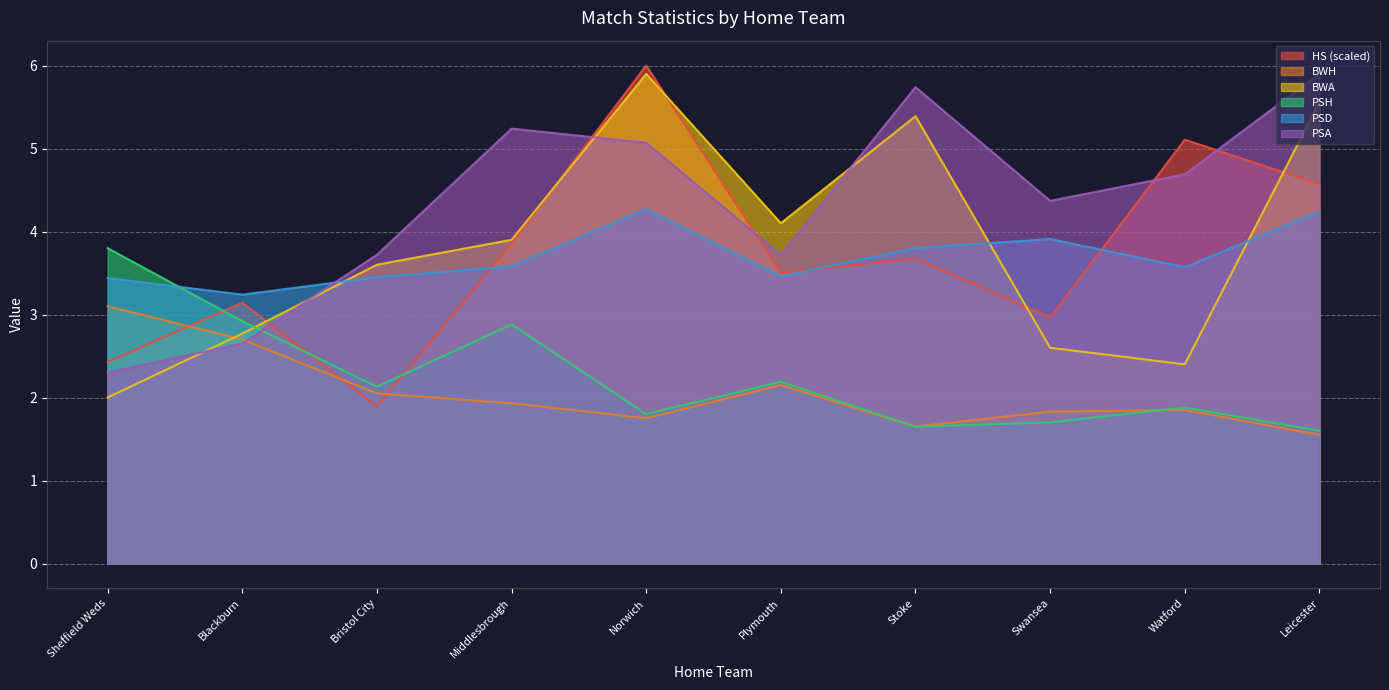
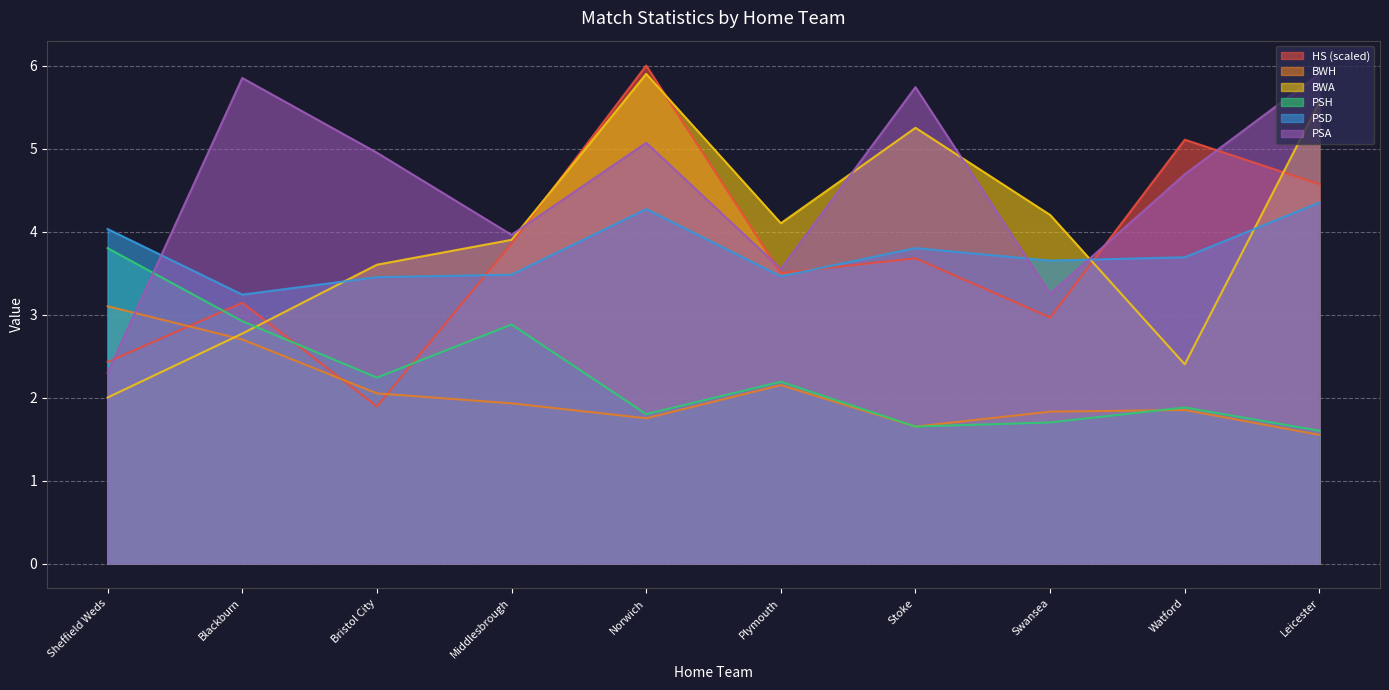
PSD, Sheffield Weds: 3.4 -> 4.0
PSA, Blackburn: 2.7 -> 5.9
PSH, Bristol City: 2.1 -> 2.2
PSA, Bristol City: 3.7 -> 5.0
PSD, Middlesbrough: 3.6 -> 3.5
PSA, Middlesbrough: 5.2 -> 4.0
PSA, Plymouth: 3.7 -> 3.6
BWA, Stoke: 5.4 -> 5.3
BWA, Swansea: 2.6 -> 4.2
PSD, Swansea: 3.9 -> 3.7
PSA, Swansea: 4.4 -> 3.3
PSD, Watford: 3.6 -> 3.7
PSD, Leicester: 4.2 -> 4.4
